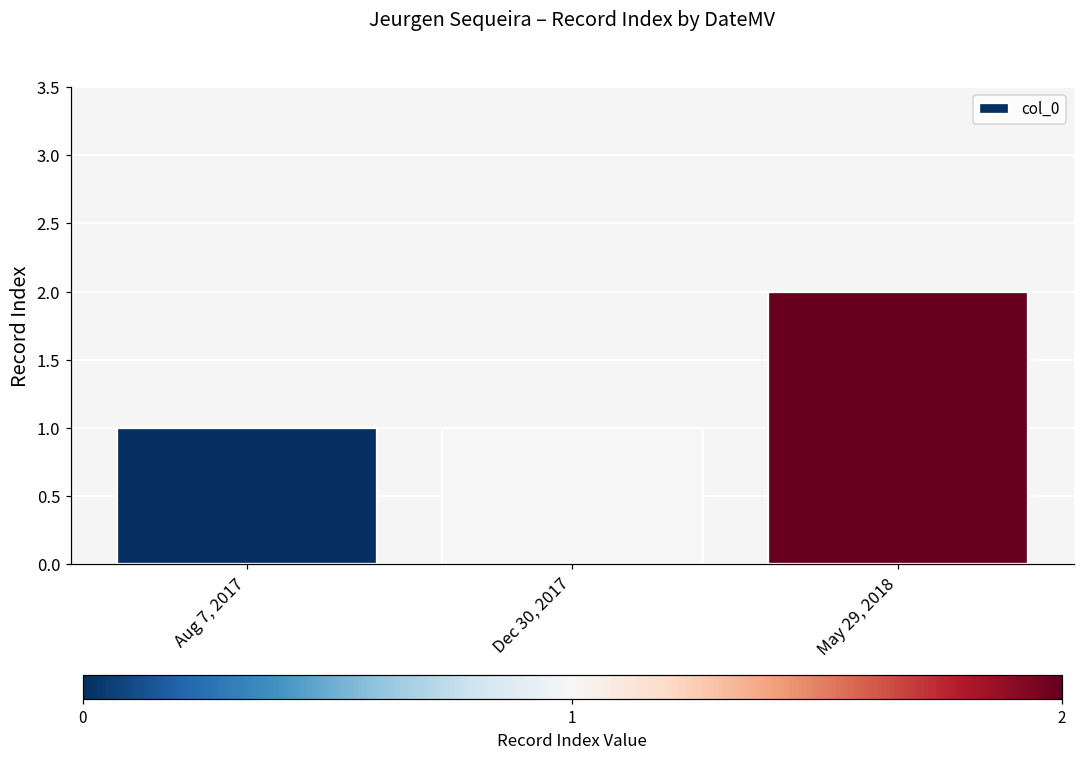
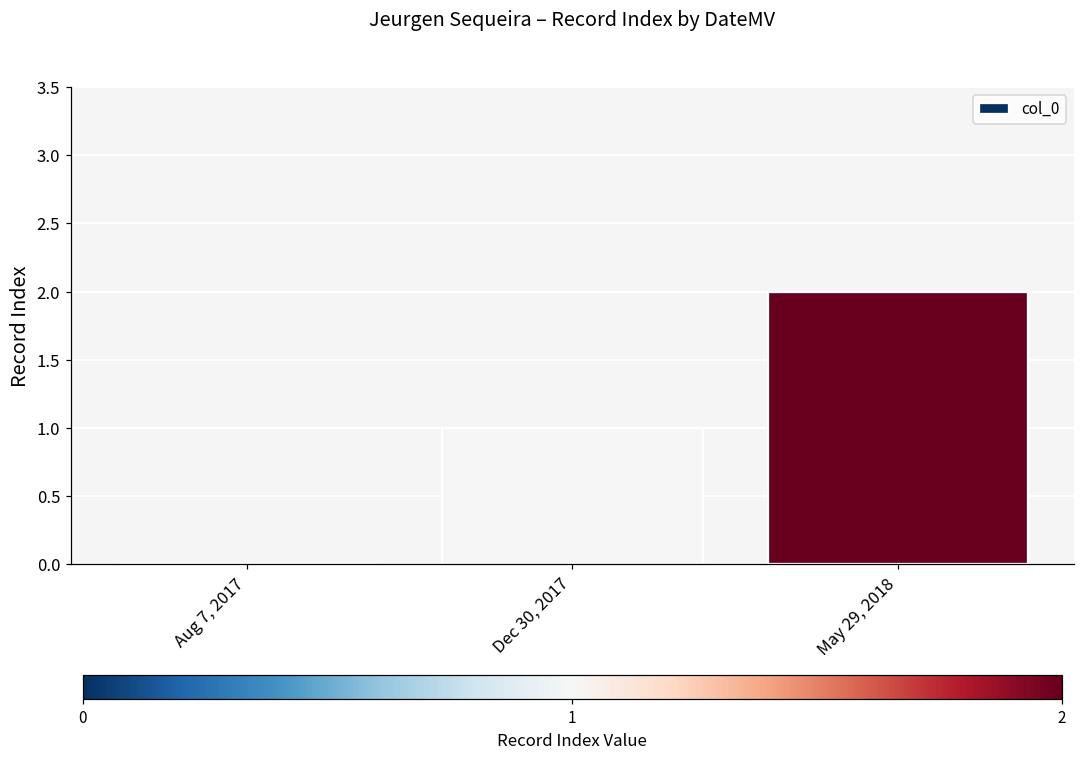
Aug 7, 2017: 1 -> 0
